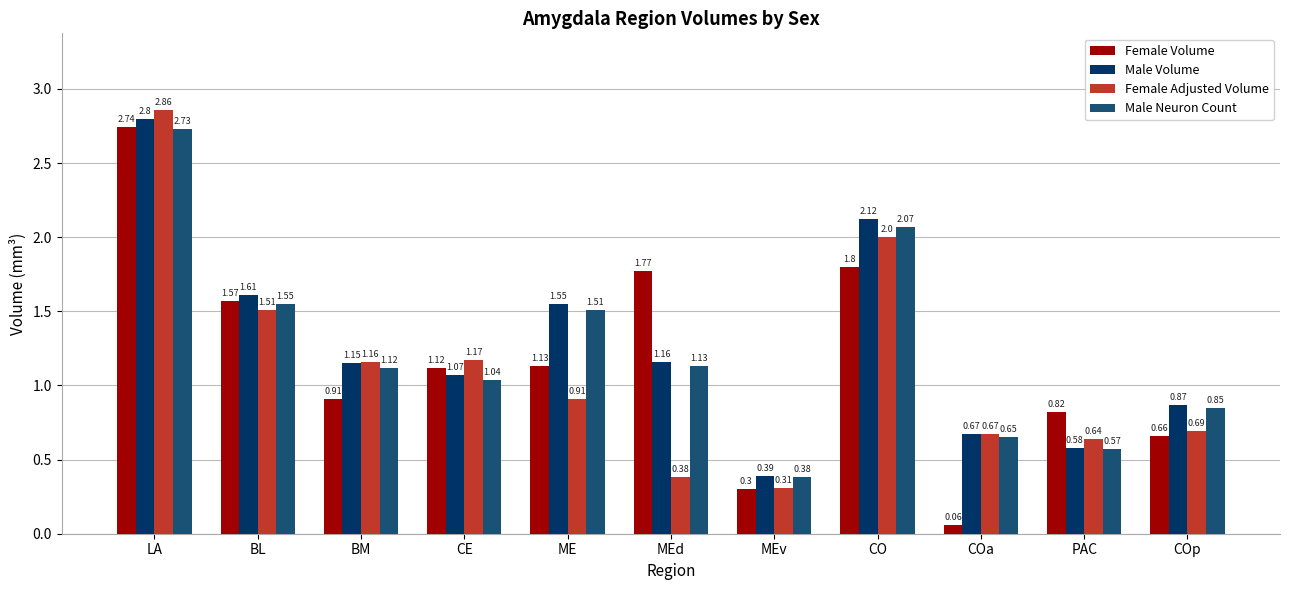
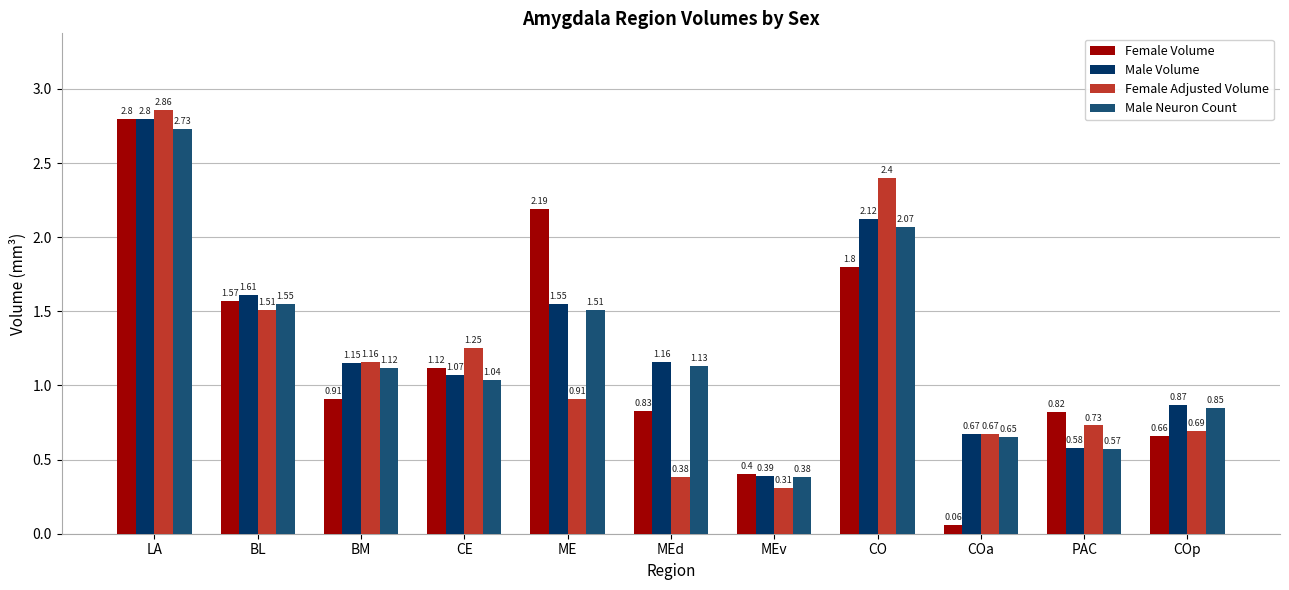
Female Volume, LA: 2.74 -> 2.8
Female Adjusted Volume, CE: 1.17 -> 1.25
Female Volume, ME: 1.13 -> 2.19
Female Volume, MEd: 1.77 -> 0.83
Female Volume, MEv: 0.3 -> 0.4
Female Adjusted Volume, CO: 2.0 -> 2.4
Female Adjusted Volume, PAC: 0.64 -> 0.73
